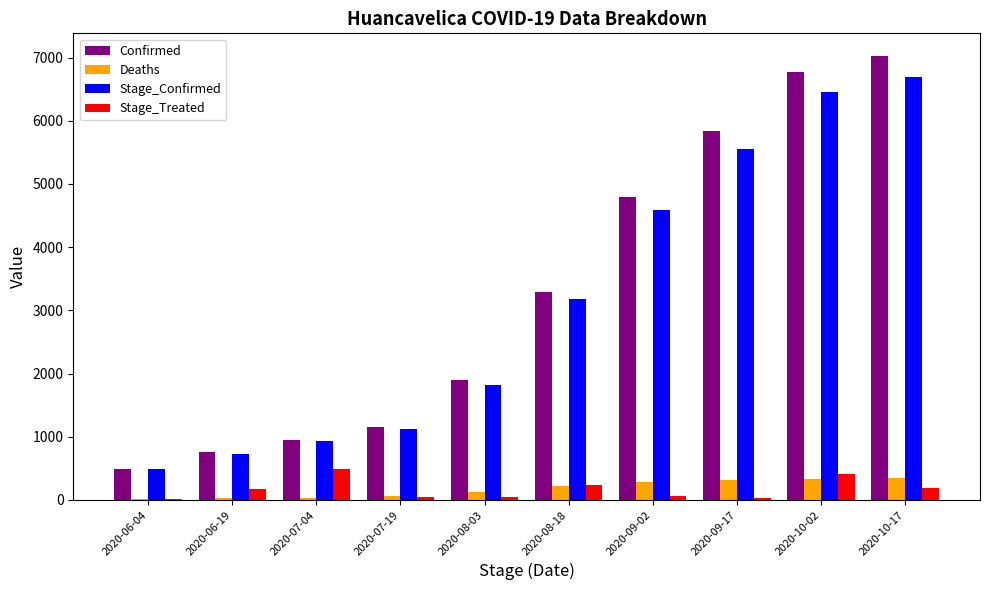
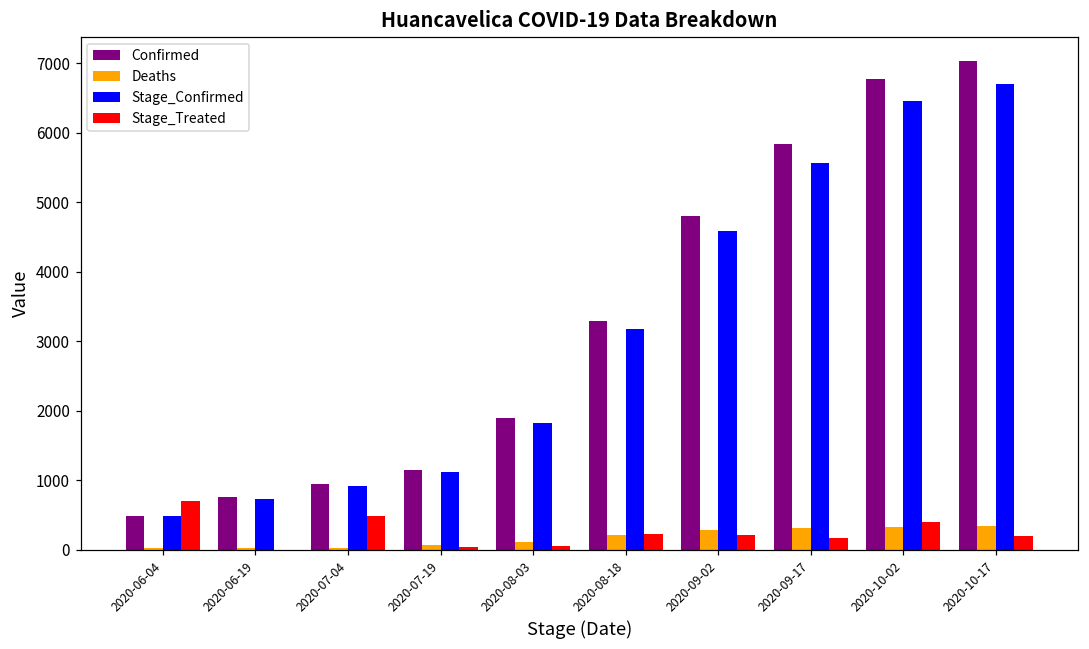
Stage_Treated, 2020-06-04: 0 -> 700
Stage_Treated, 2020-06-19: 200 -> 0
Stage_Treated, 2020-09-02: 100 -> 200
Stage_Treated, 2020-09-17: 0 -> 200
